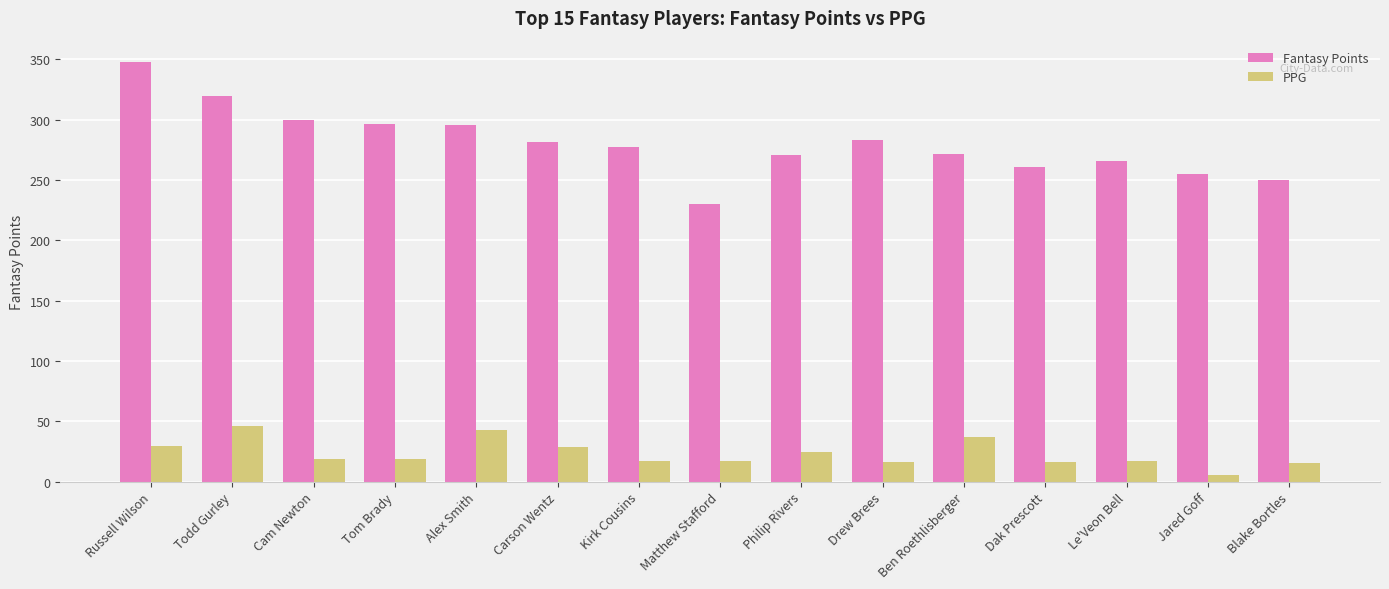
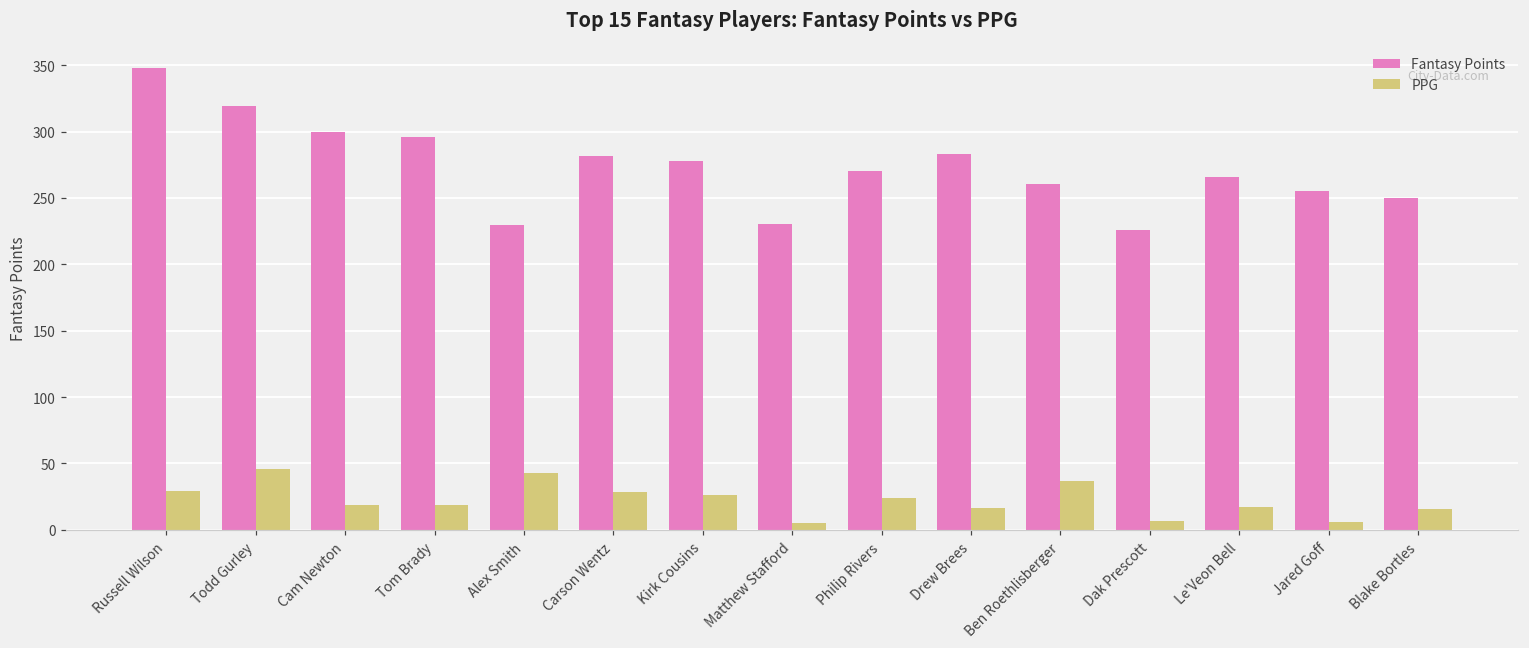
Fantasy Points, Alex Smith: 295 -> 230
PPG, Kirk Cousins: 17 -> 26
PPG, Matthew Stafford: 17 -> 5
Fantasy Points, Ben Roethlisberger: 272 -> 261
Fantasy Points, Dak Prescott: 261 -> 226
PPG, Dak Prescott: 16 -> 7
